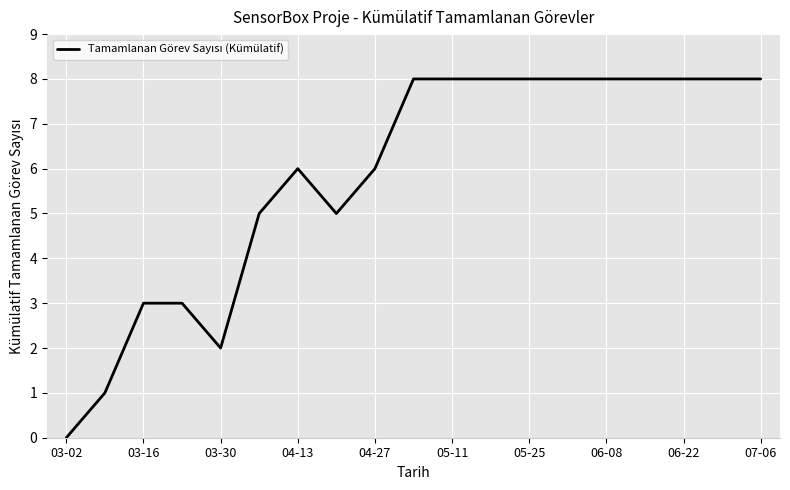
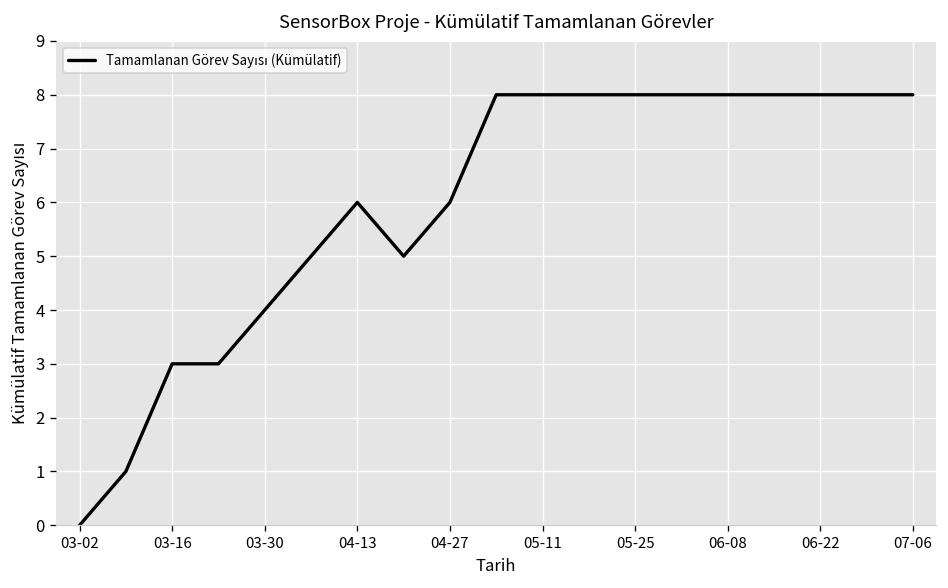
03-30: 2 -> 4
